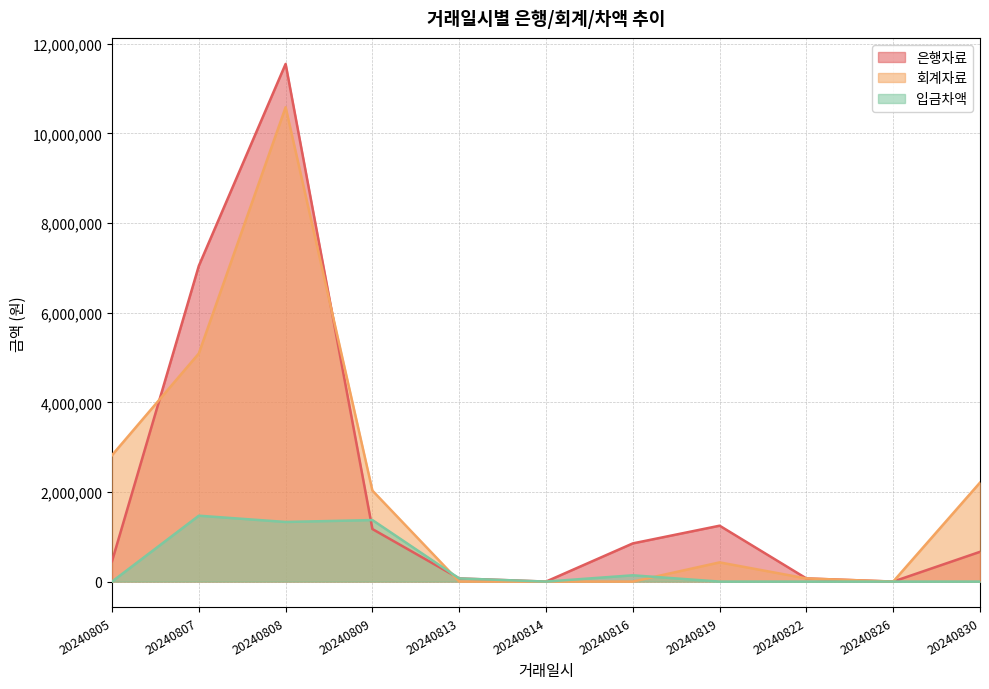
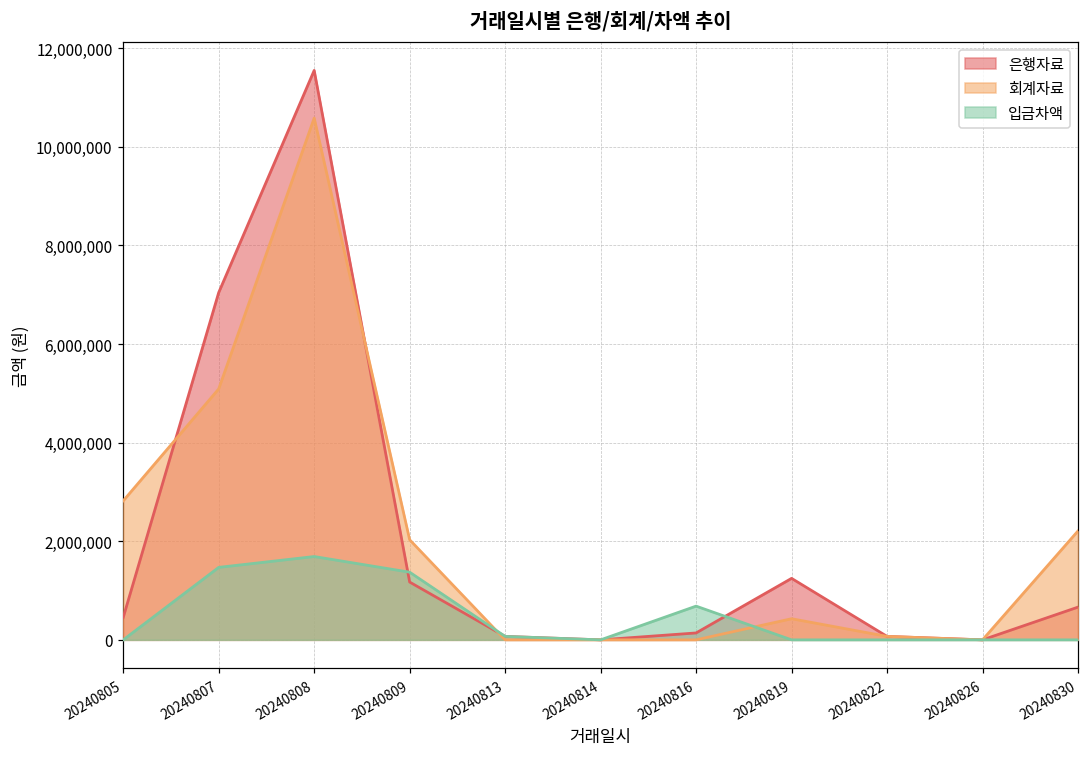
입금차액, 20240808: 1,300,000 -> 1,700,000
은행자료, 20240816: 900,000 -> 100,000
입금차액, 20240816: 100,000 -> 700,000
